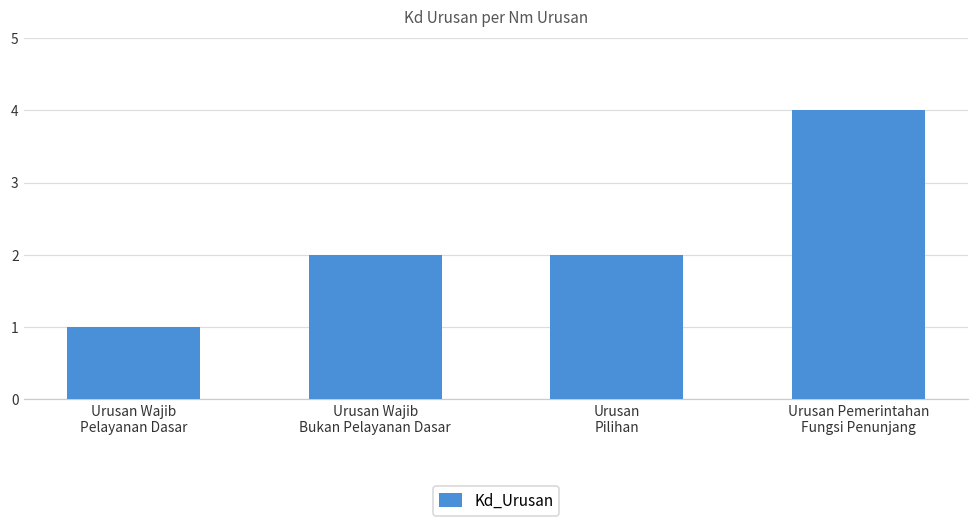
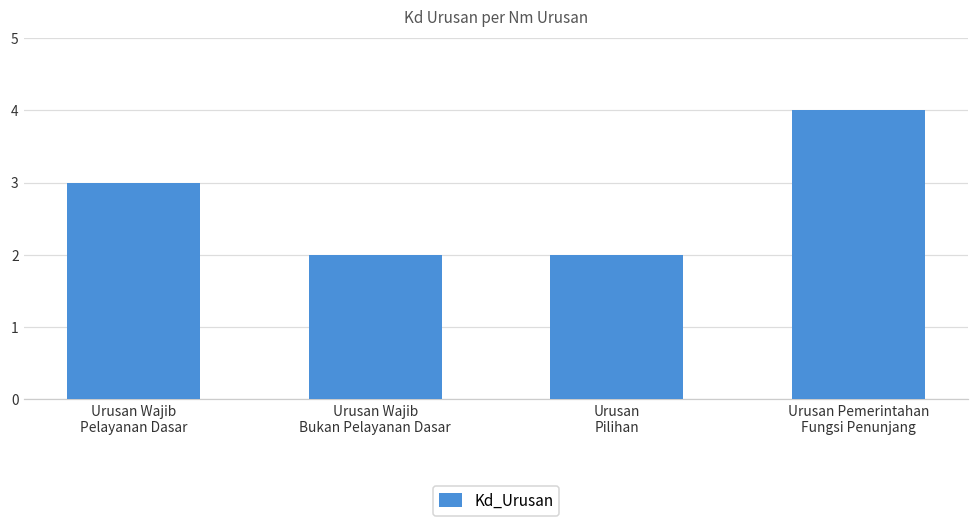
Urusan Wajib Pelayanan Dasar: 1 -> 3
